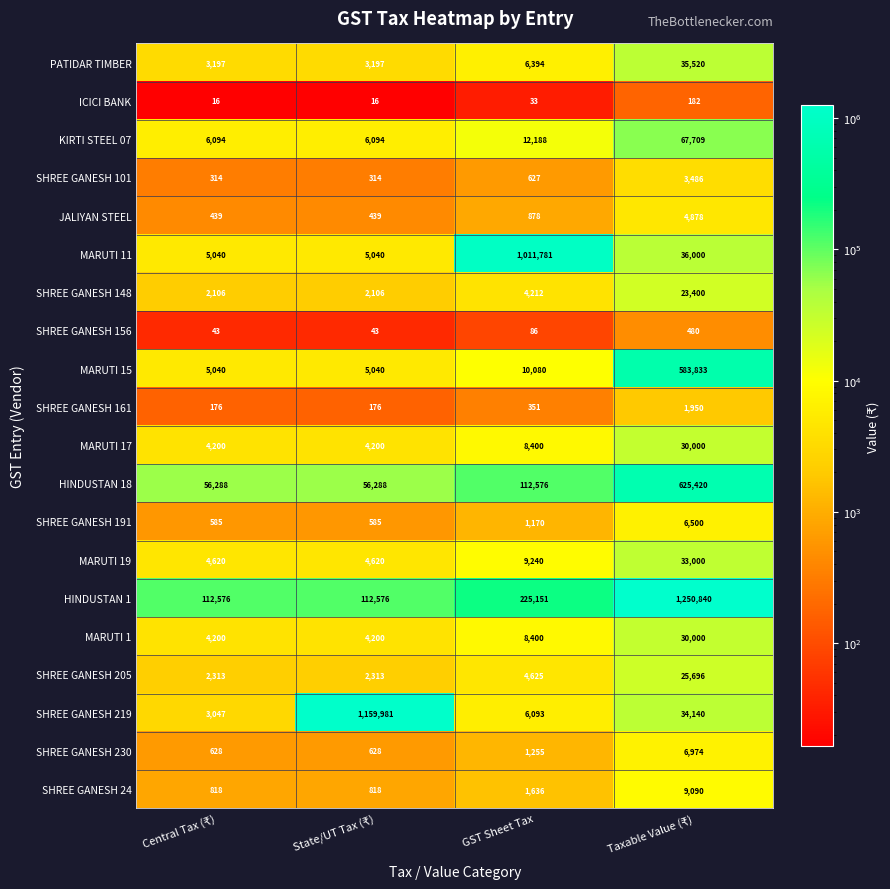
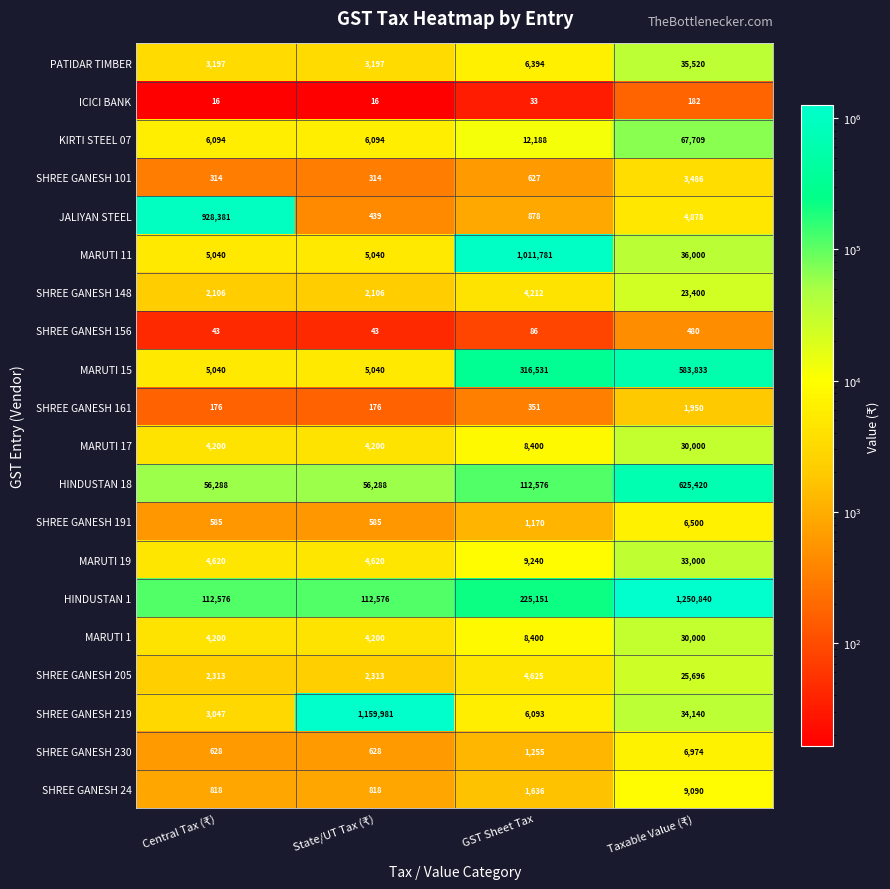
JALIYAN STEEL, Central Tax (₹): 439 -> 928,381
MARUTI 15, GST Sheet Tax: 10,080 -> 316,531
